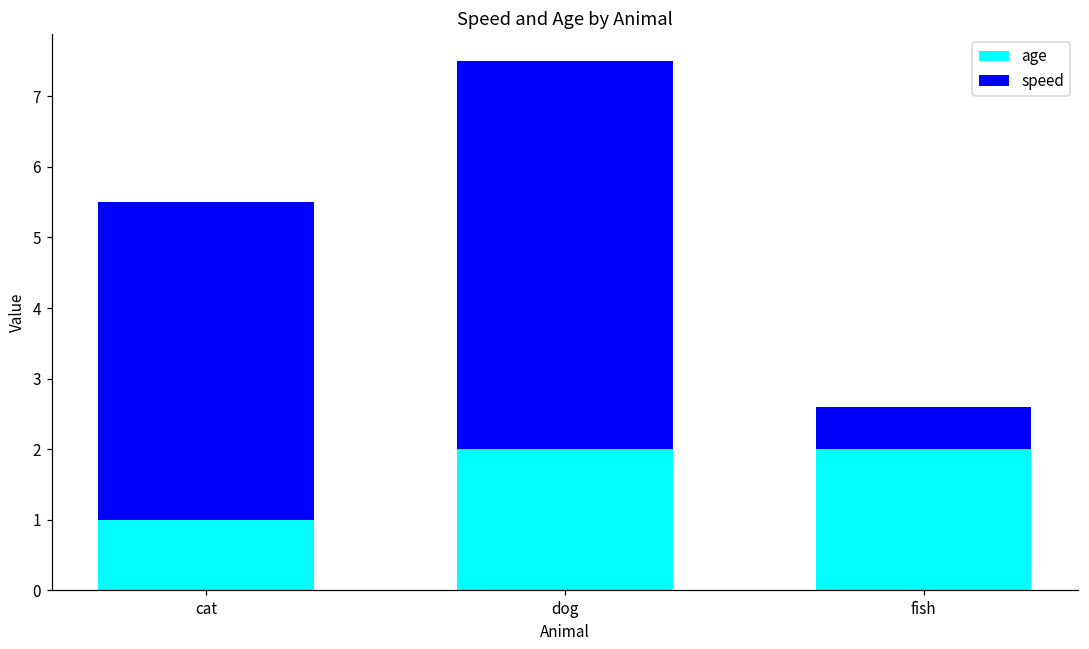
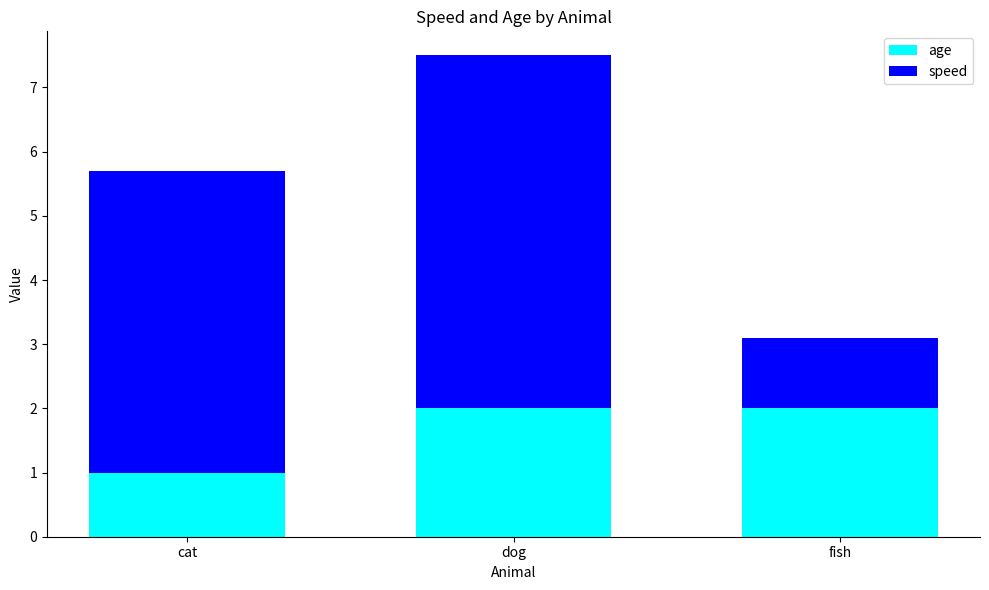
speed, cat: 4.5 -> 4.7
speed, fish: 0.6 -> 1.1
